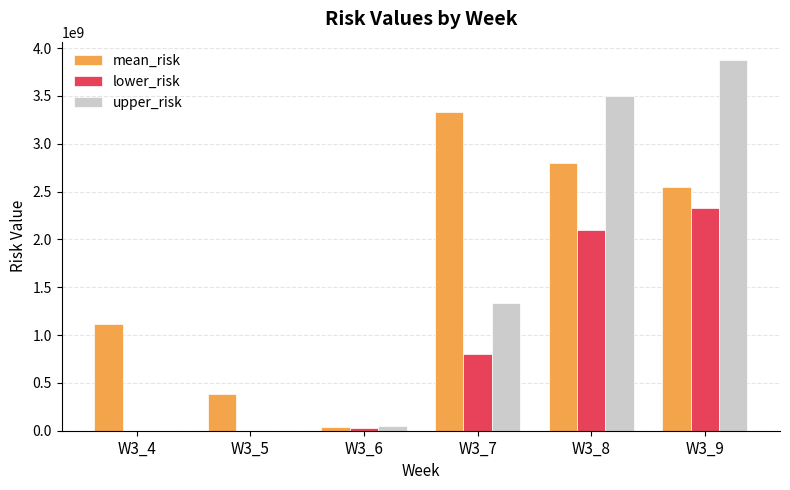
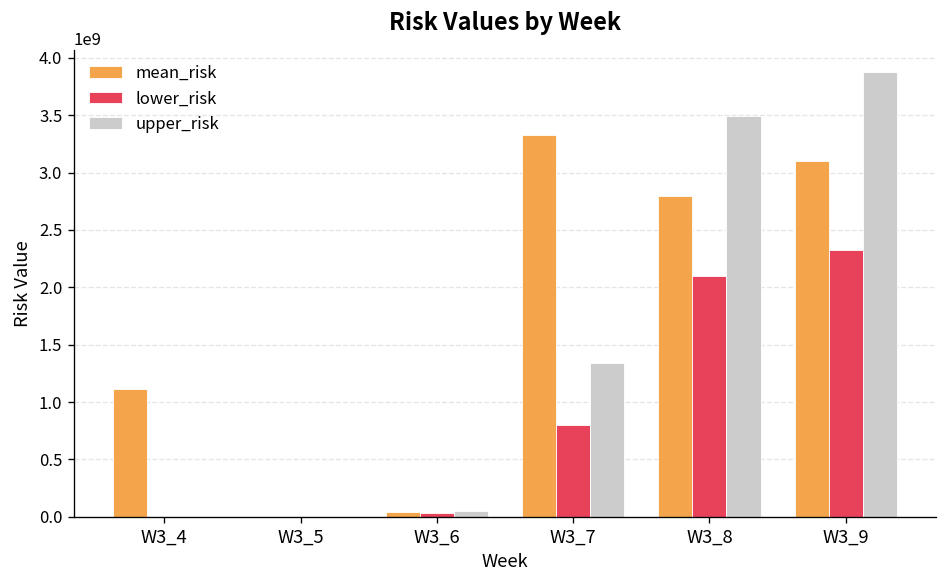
mean_risk, W3_5: 400000000 -> 0
mean_risk, W3_9: 2500000000 -> 3100000000
